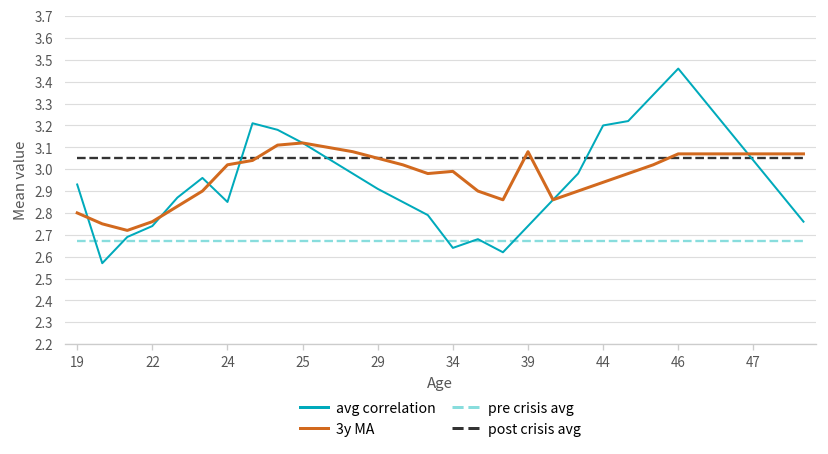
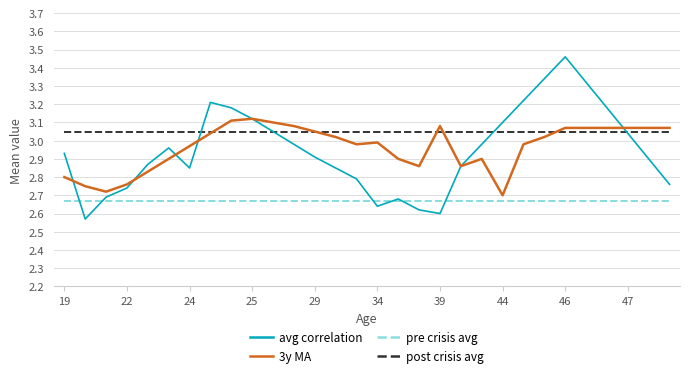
3y MA, 24: 3.02 -> 2.97
avg correlation, 39: 2.74 -> 2.60
avg correlation, 44: 3.2 -> 3.1
3y MA, 44: 2.94 -> 2.70
